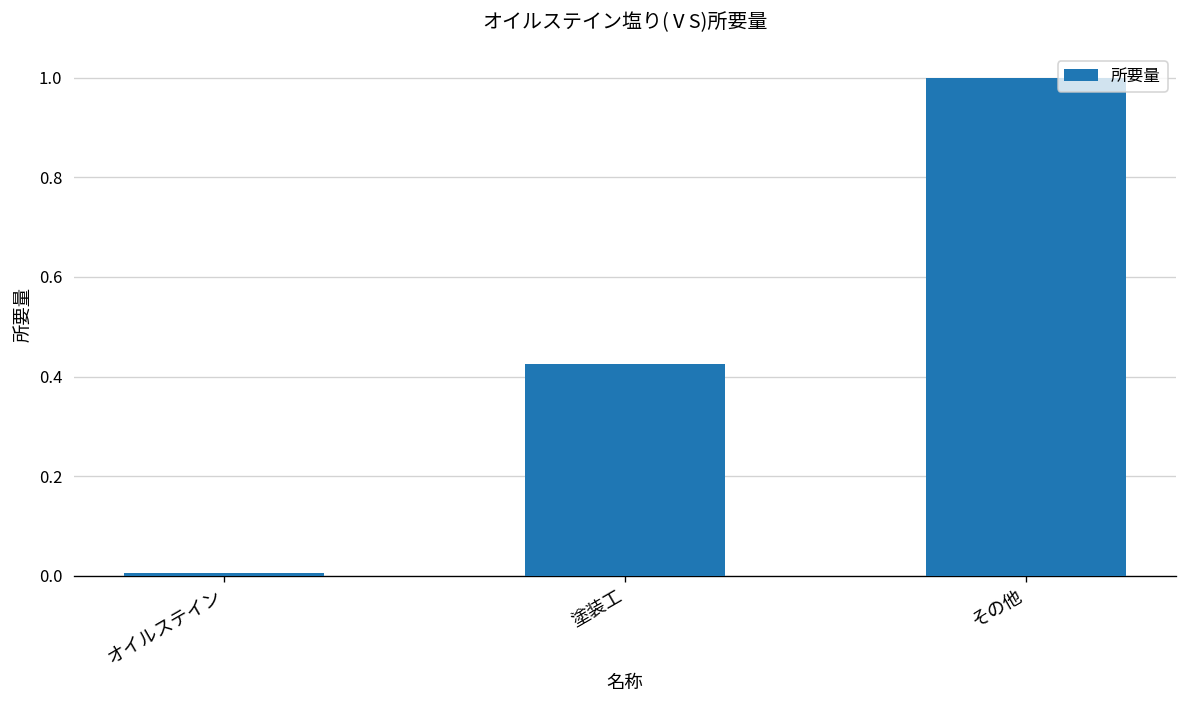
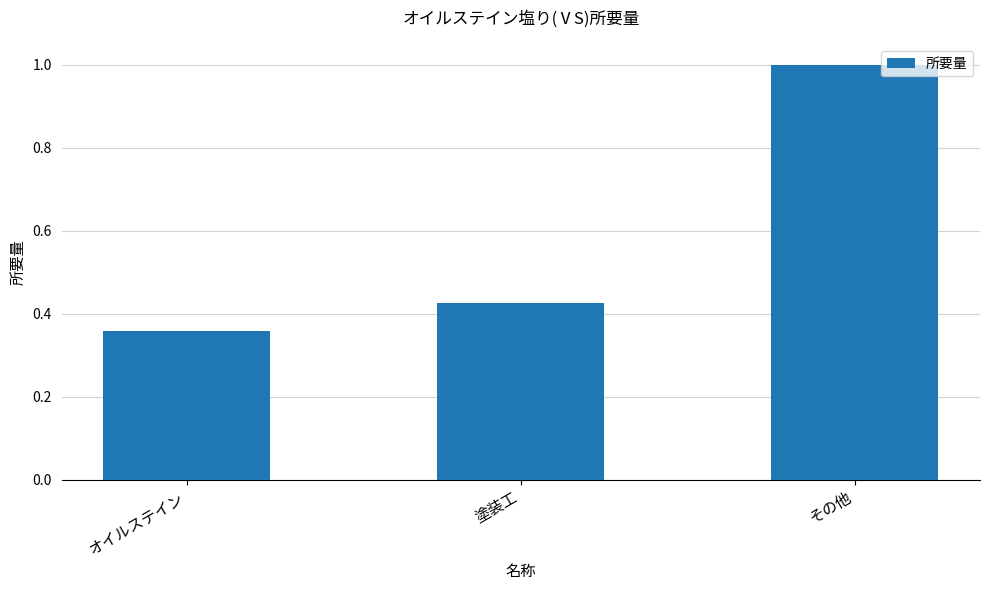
オイルステイン: 0.01 -> 0.36
